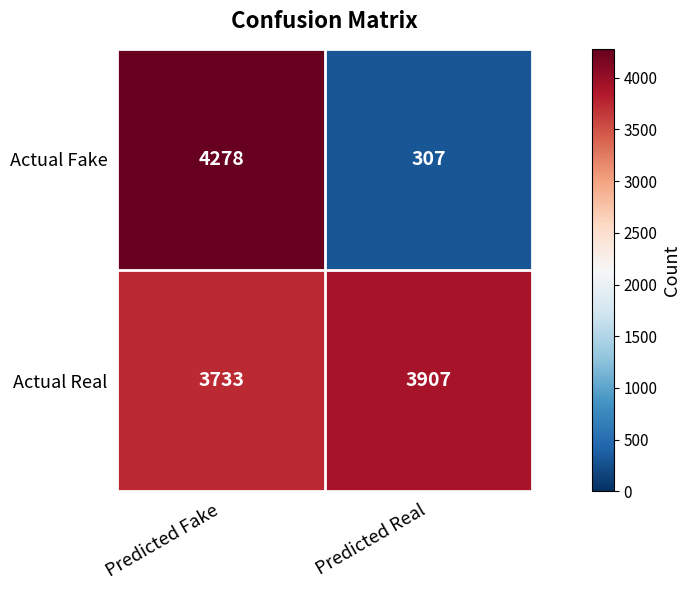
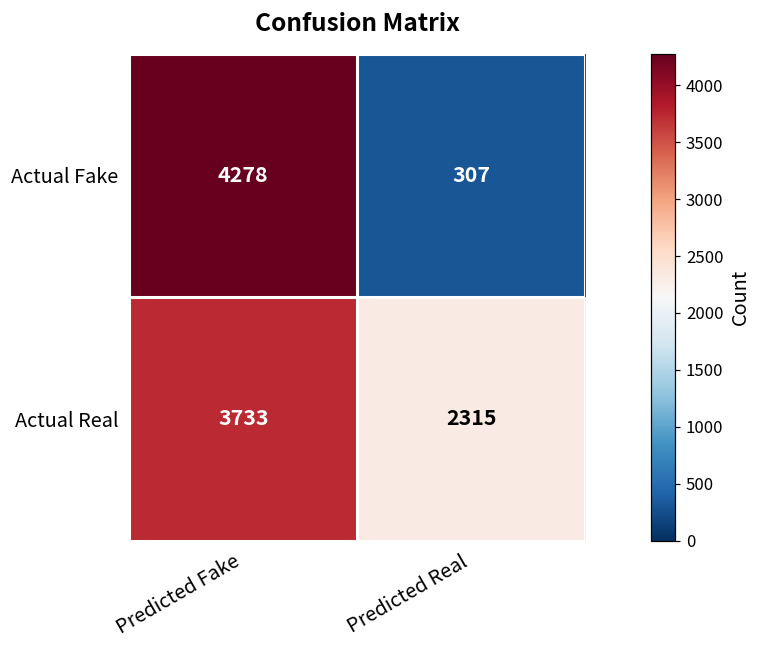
Actual Real, Predicted Real: 3907 -> 2315
